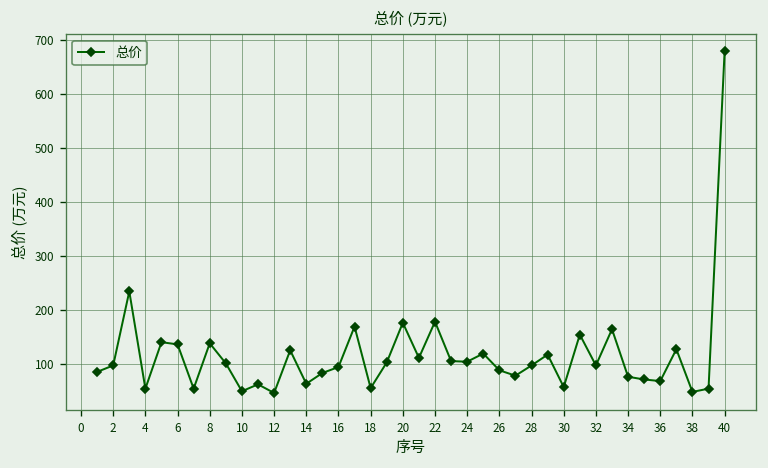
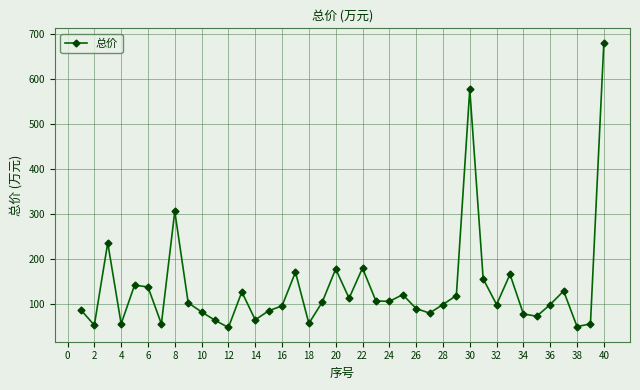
2: 100 -> 50
8: 140 -> 310
10: 50 -> 80
30: 60 -> 580
36: 70 -> 100
